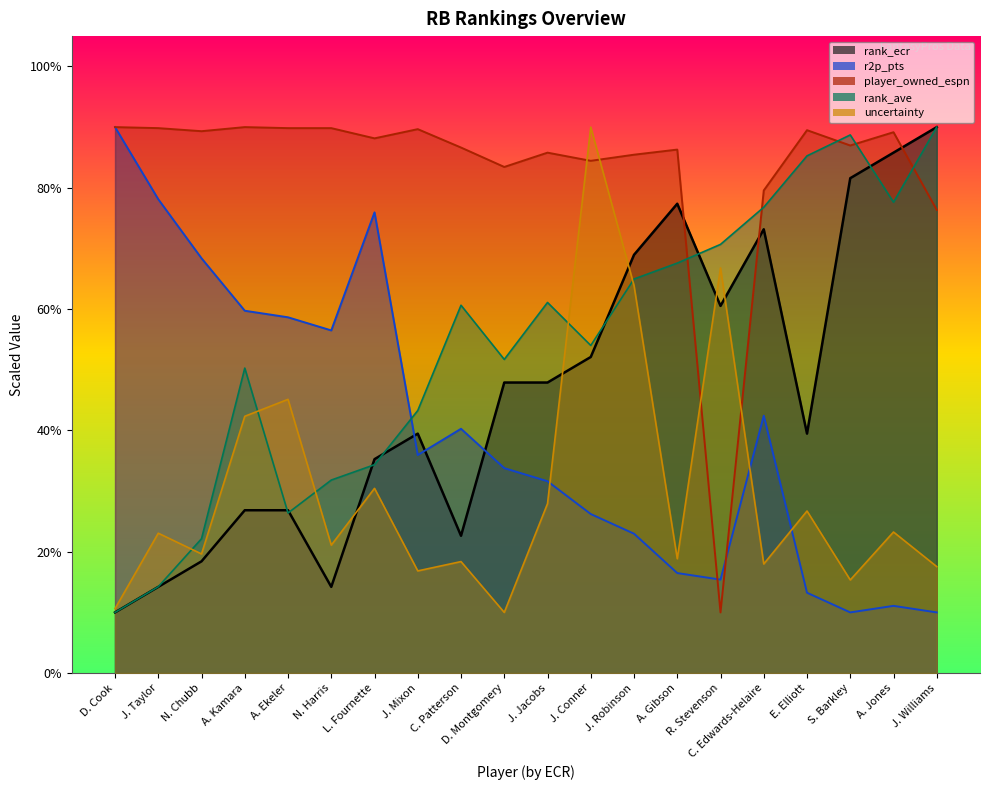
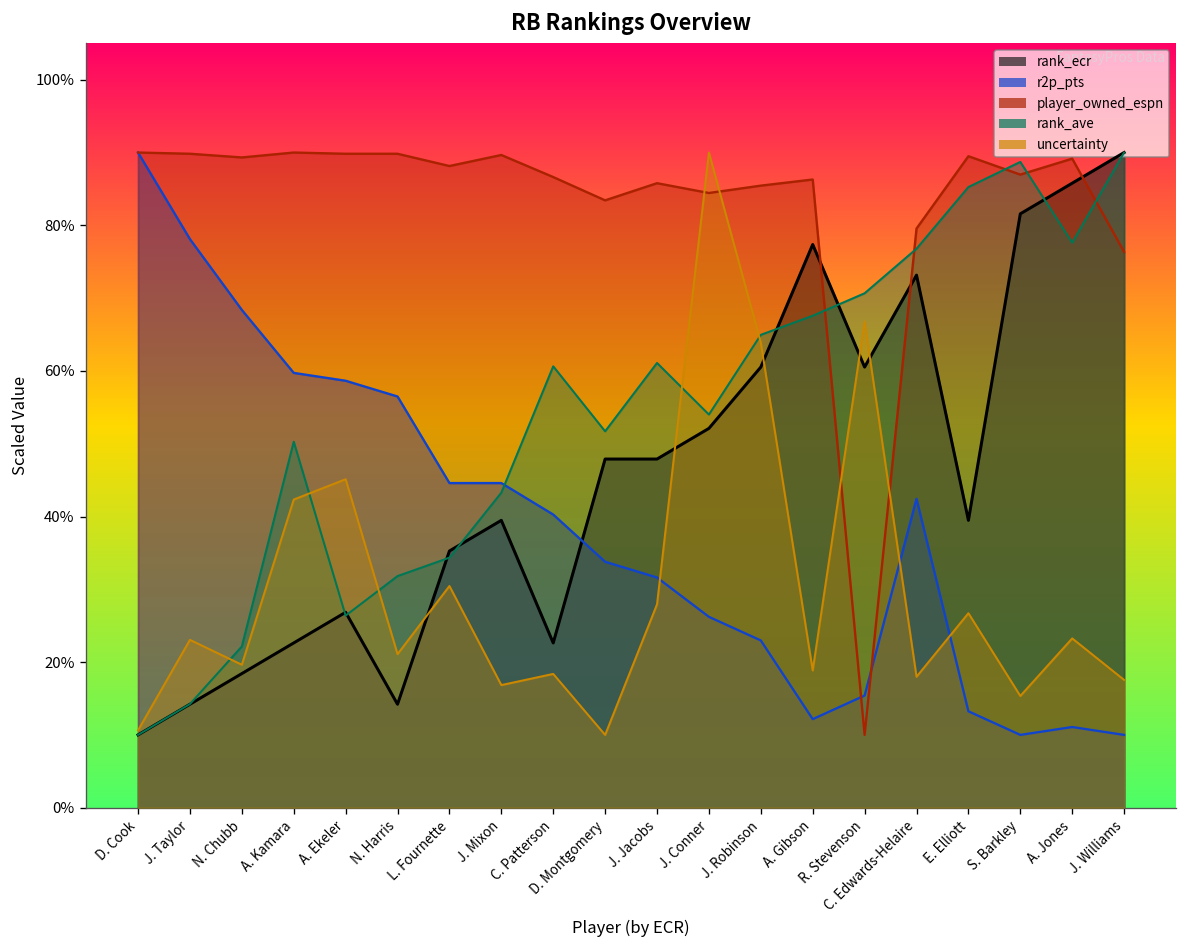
rank_ecr, A. Kamara: 27% -> 23%
r2p_pts, L. Fournette: 76% -> 45%
r2p_pts, J. Mixon: 36% -> 45%
rank_ecr, J. Robinson: 69% -> 61%
r2p_pts, A. Gibson: 16% -> 12%
